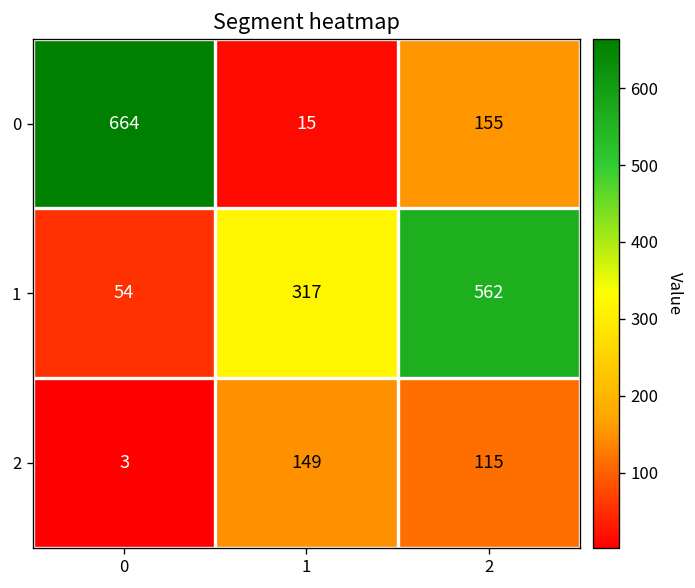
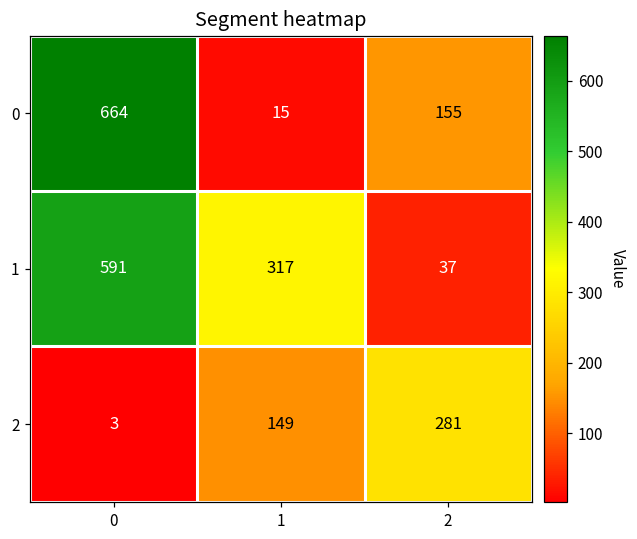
1, 0: 54 -> 591
1, 2: 562 -> 37
2, 2: 115 -> 281
